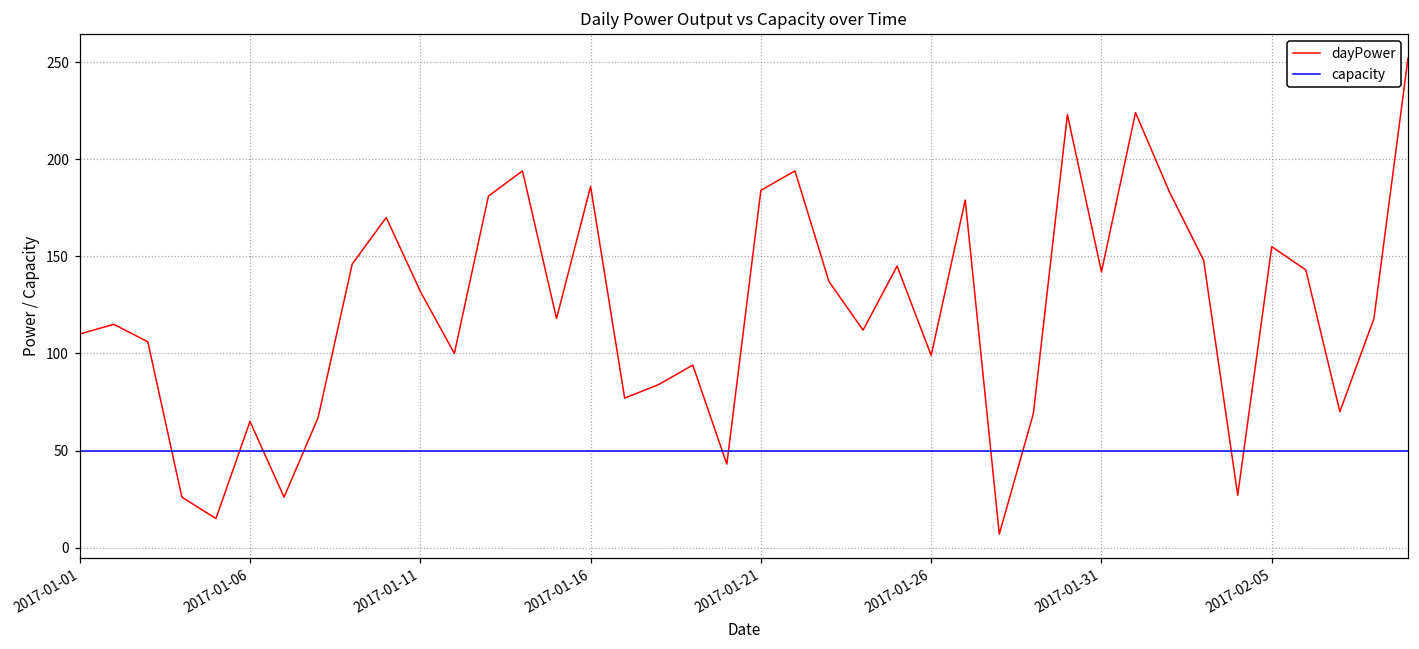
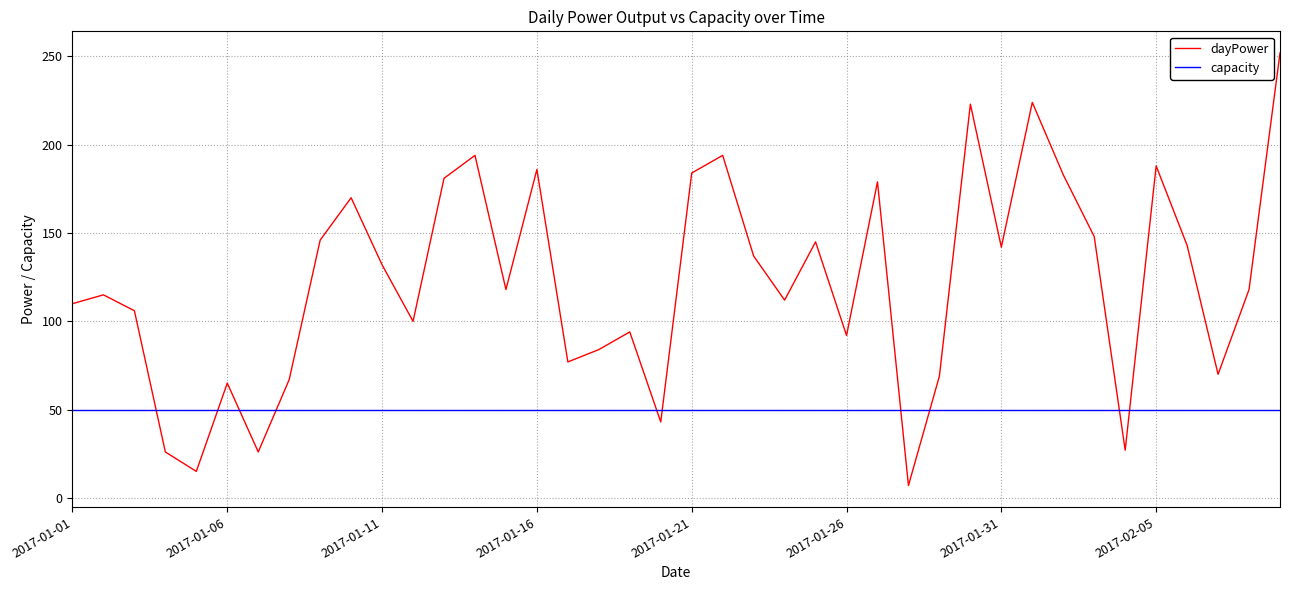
dayPower, 2017-01-26: 99 -> 92
dayPower, 2017-02-05: 155 -> 188
